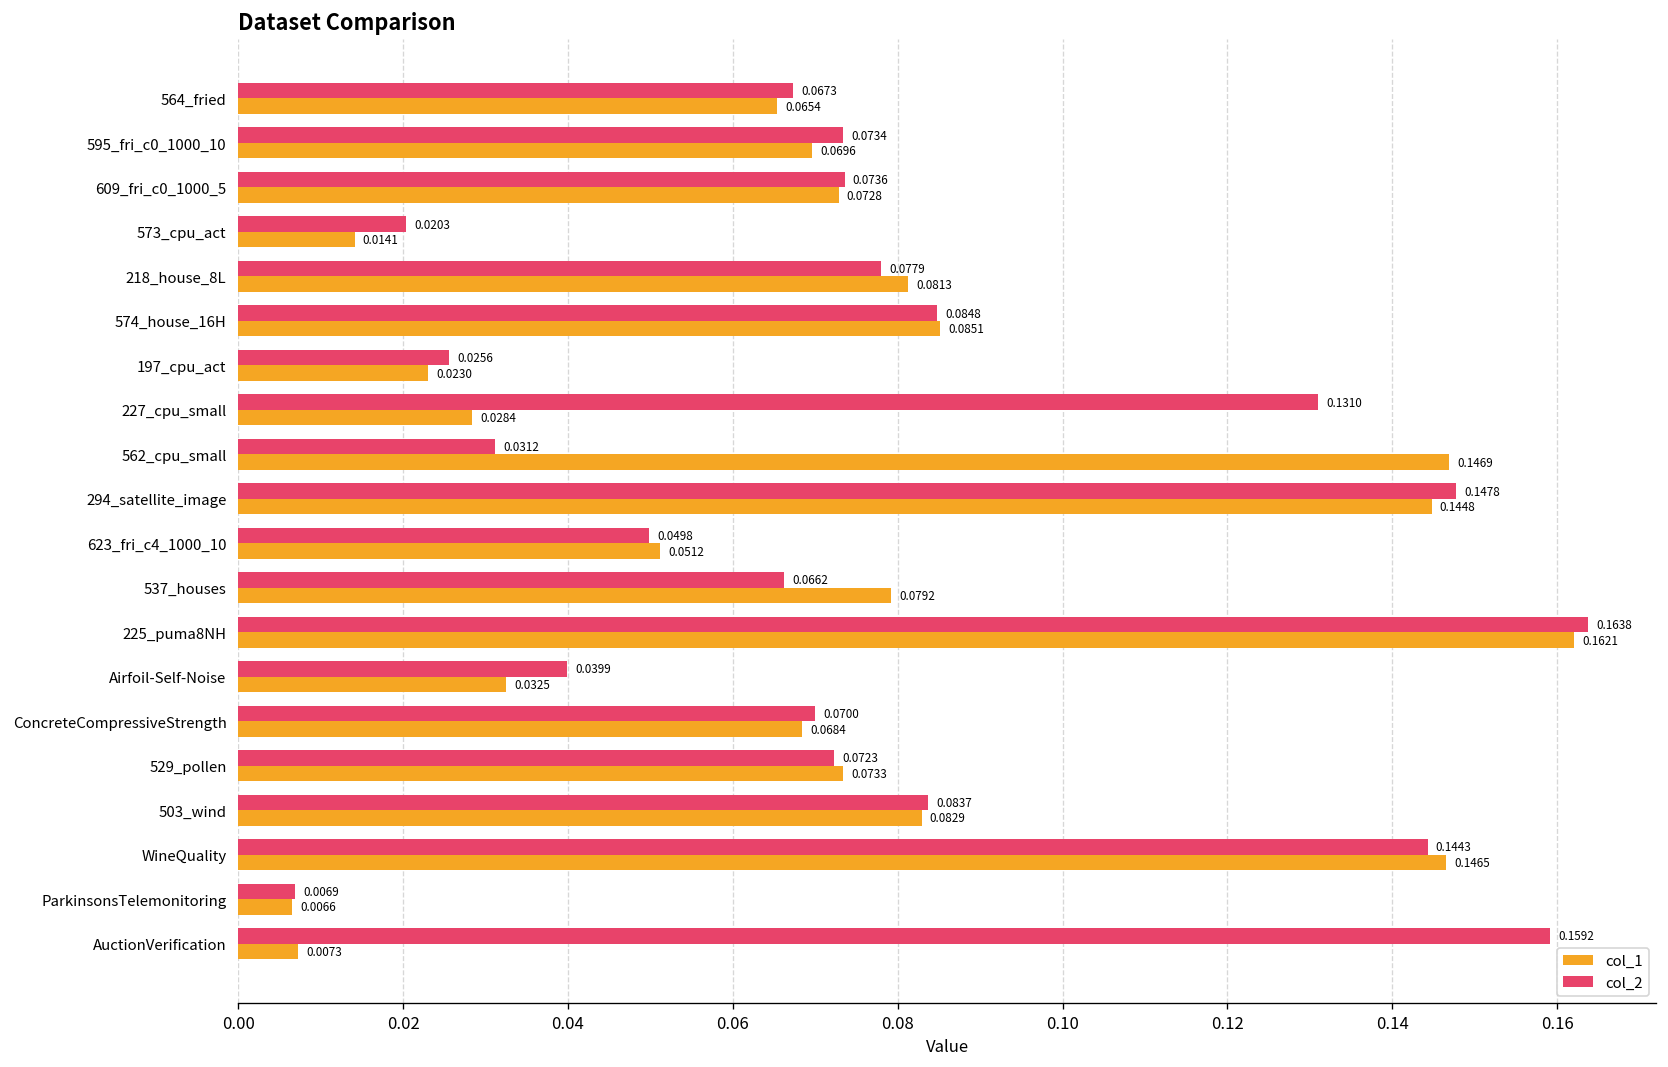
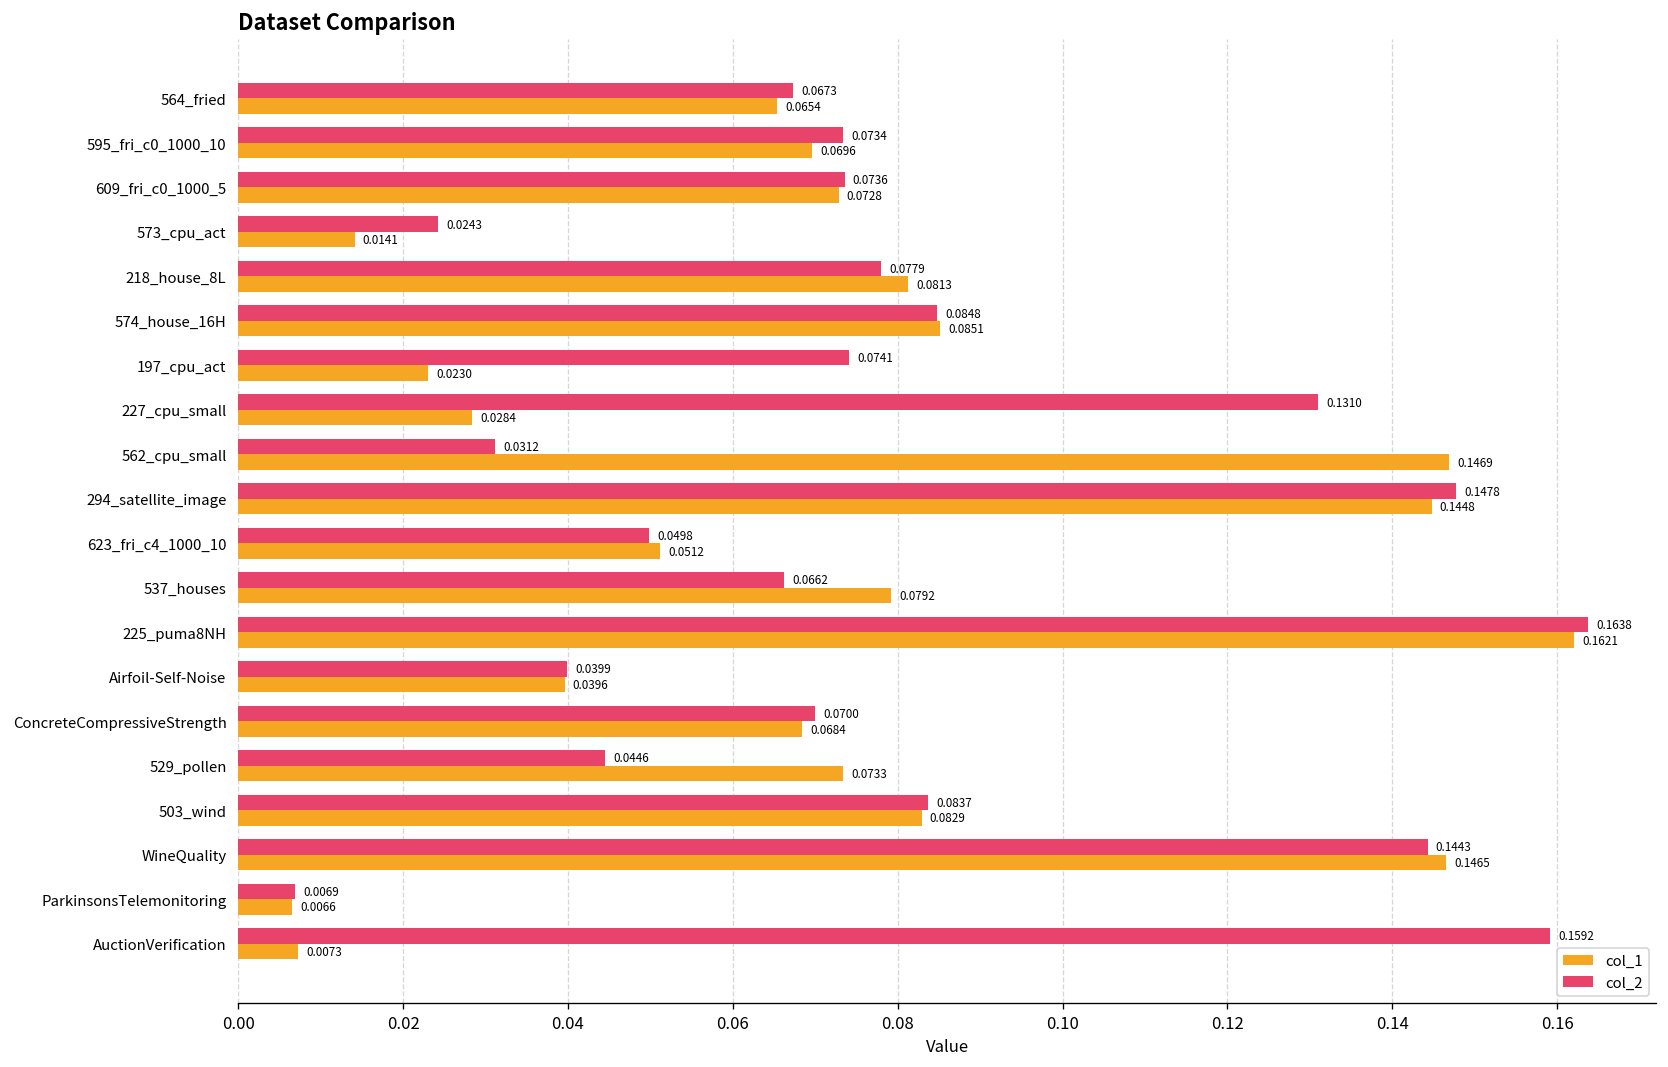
col_2, 573_cpu_act: 0.0203 -> 0.0243
col_2, 197_cpu_act: 0.0256 -> 0.0741
col_1, Airfoil-Self-Noise: 0.0325 -> 0.0396
col_2, 529_pollen: 0.0723 -> 0.0446
